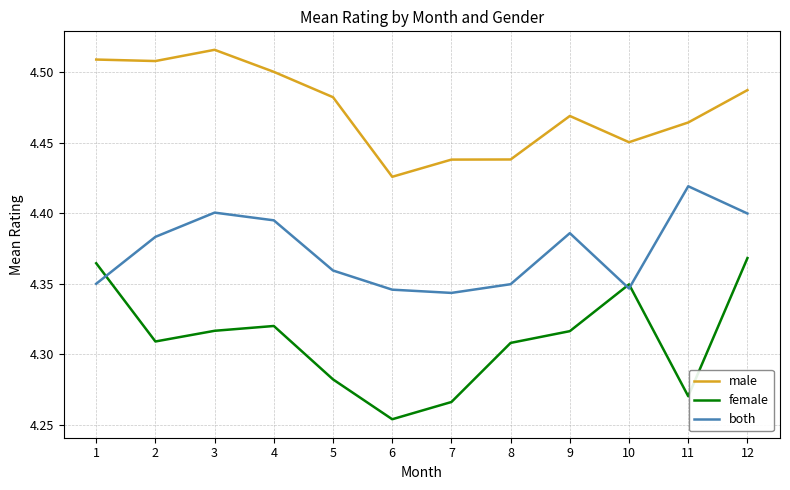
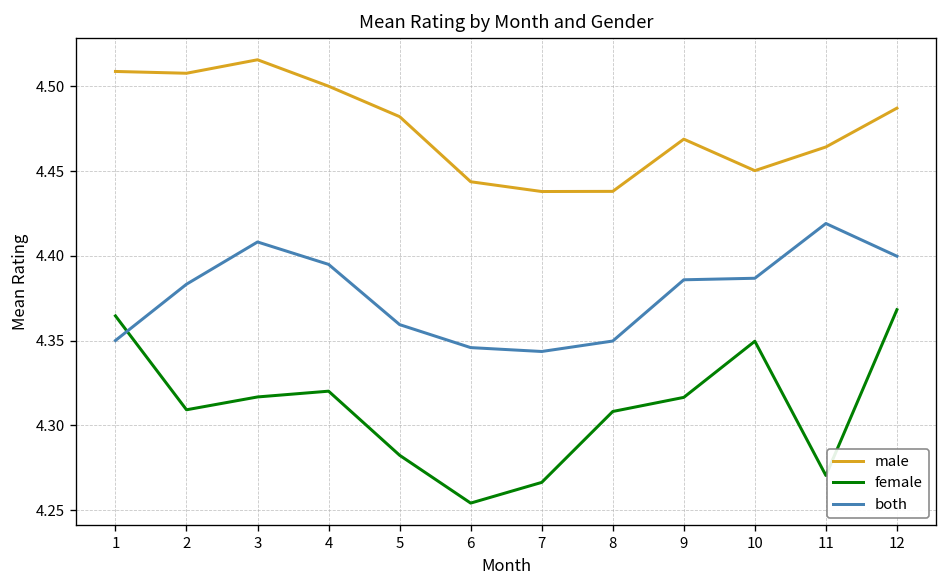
both, 3: 4.400 -> 4.408
male, 6: 4.426 -> 4.444
both, 10: 4.347 -> 4.387
